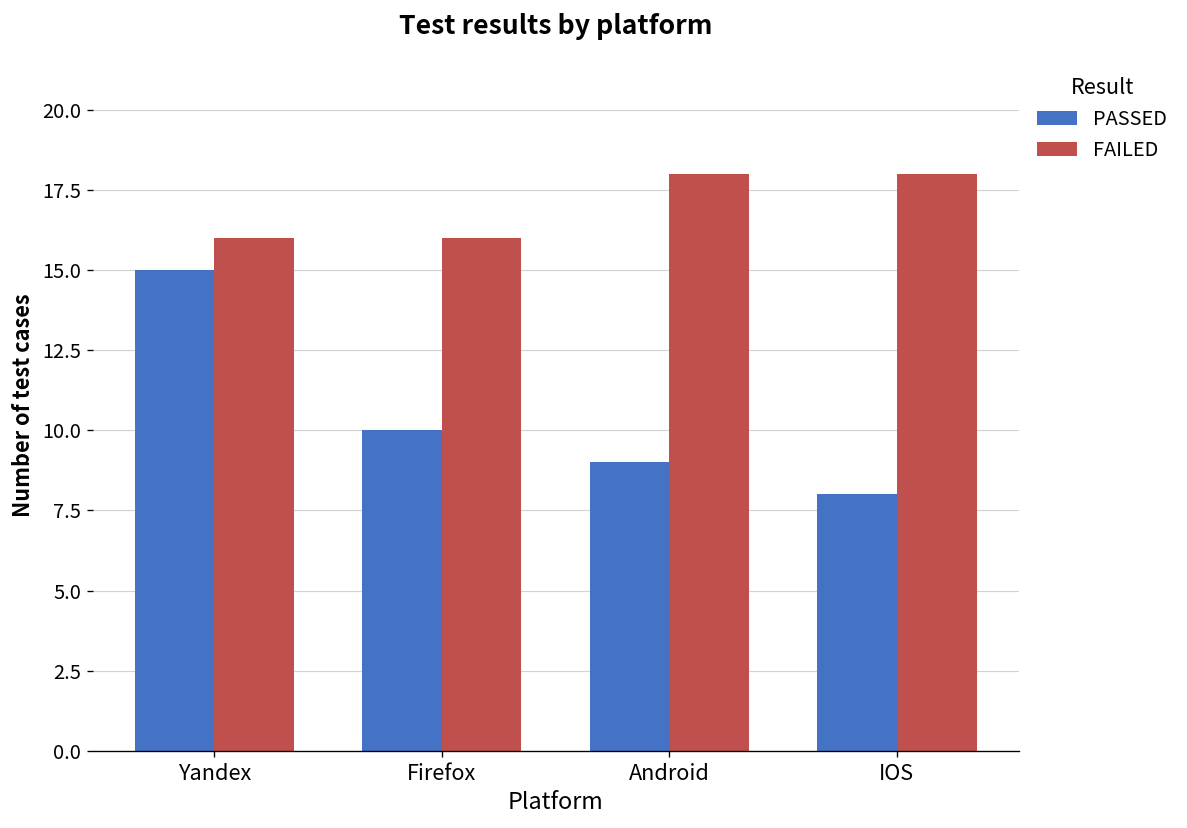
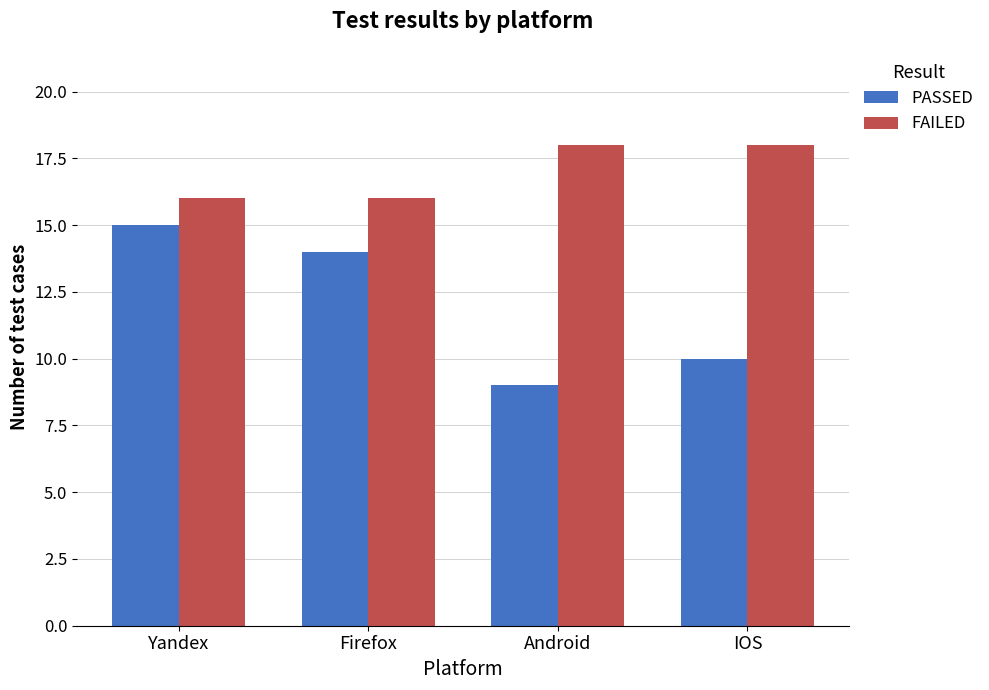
PASSED, Firefox: 10 -> 14
PASSED, IOS: 8 -> 10
